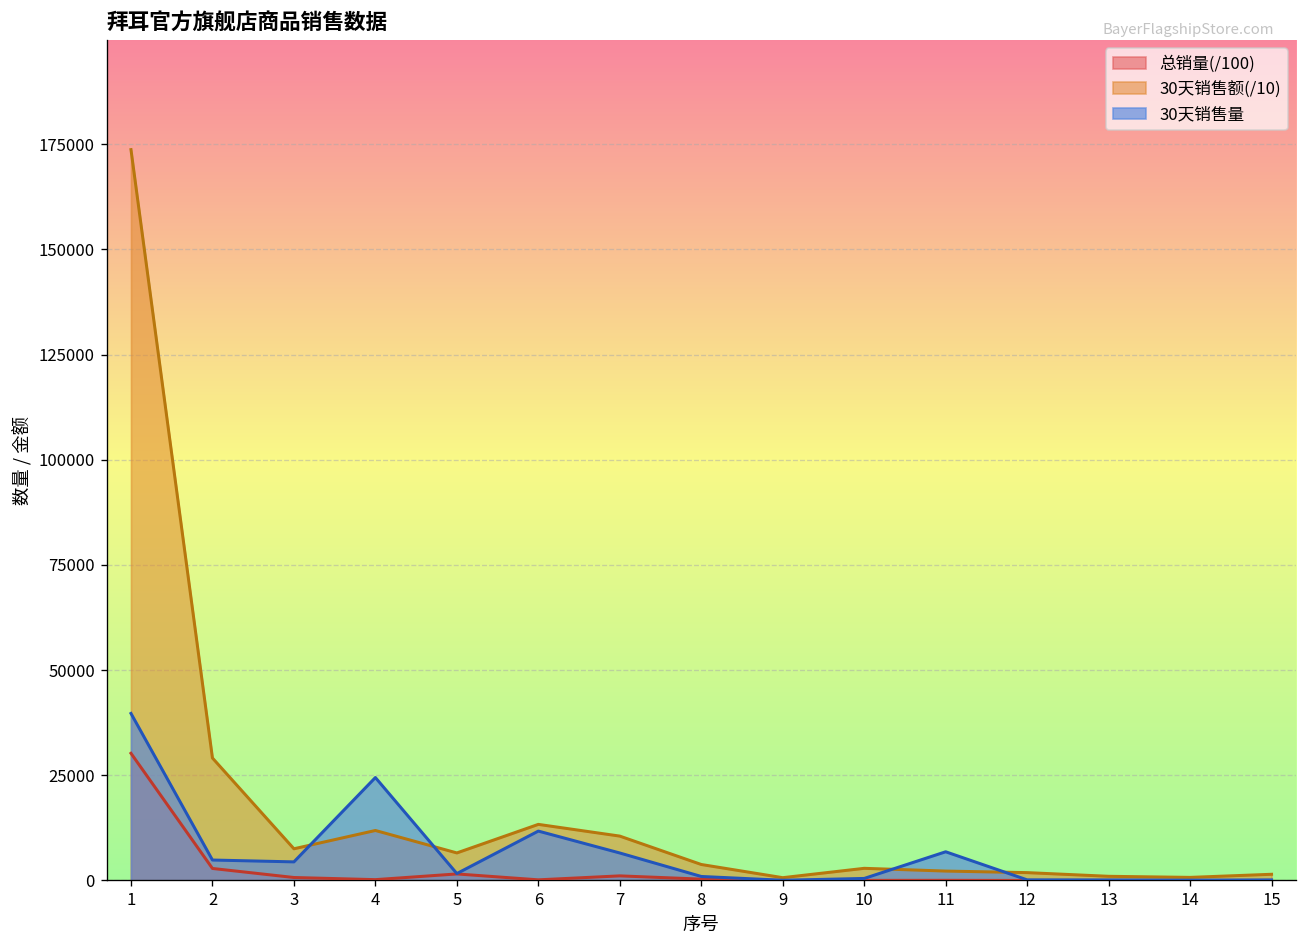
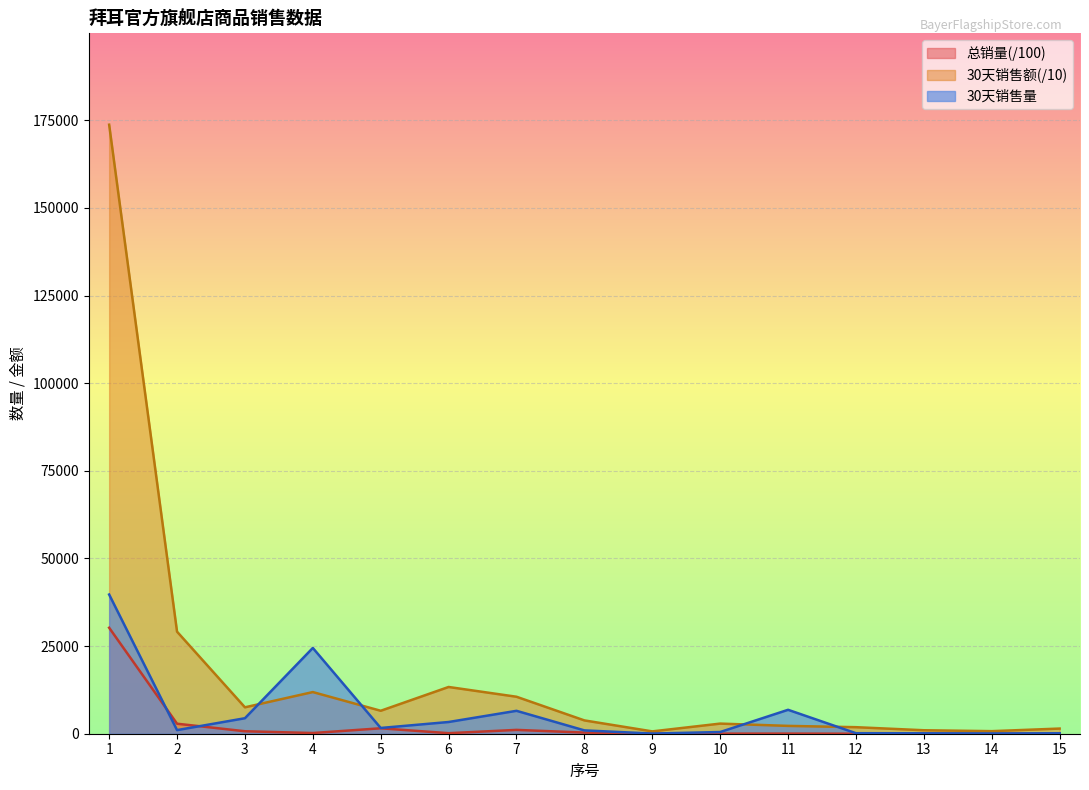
30天销售量, 2: 5000 -> 1000
30天销售量, 6: 12000 -> 3000
